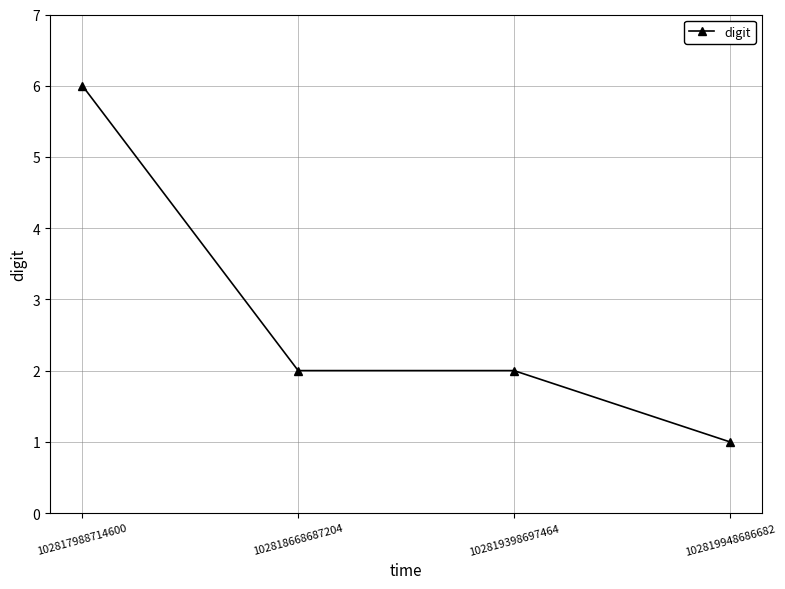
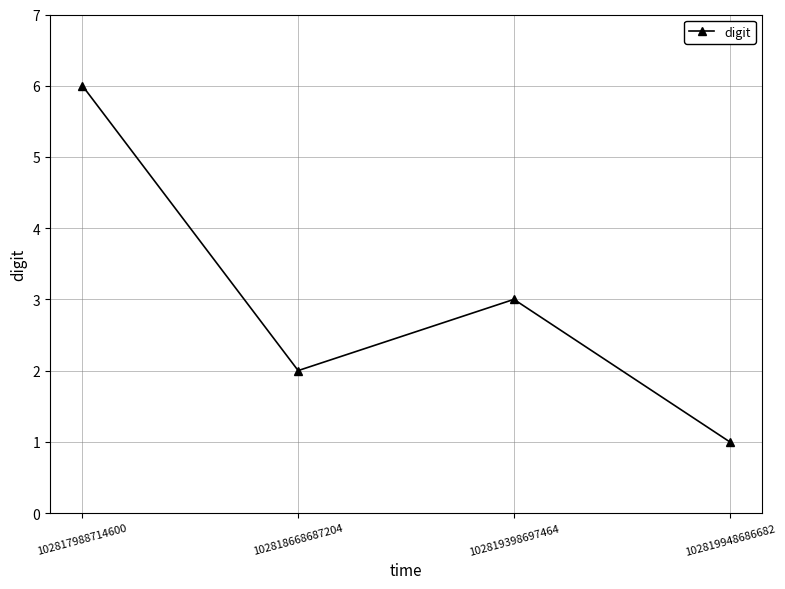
102819398697464: 2 -> 3
